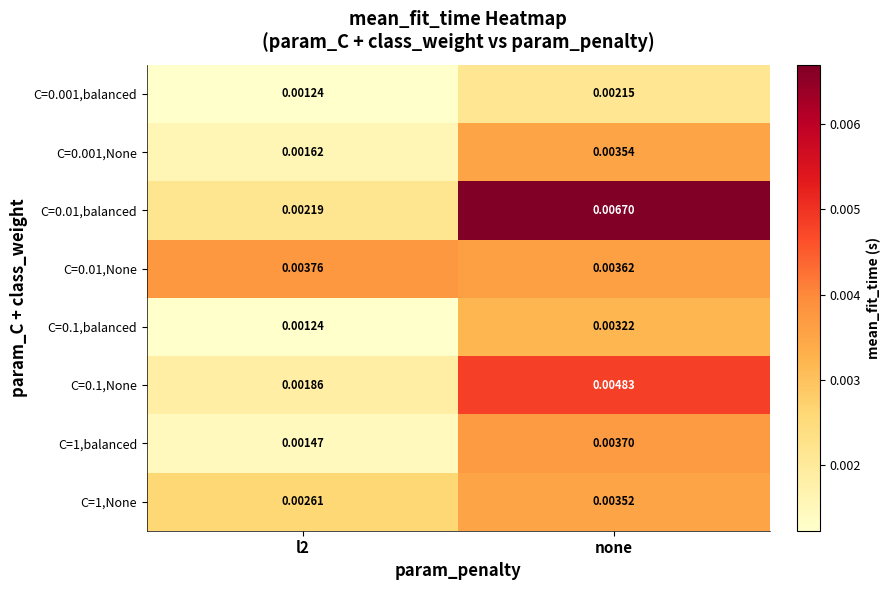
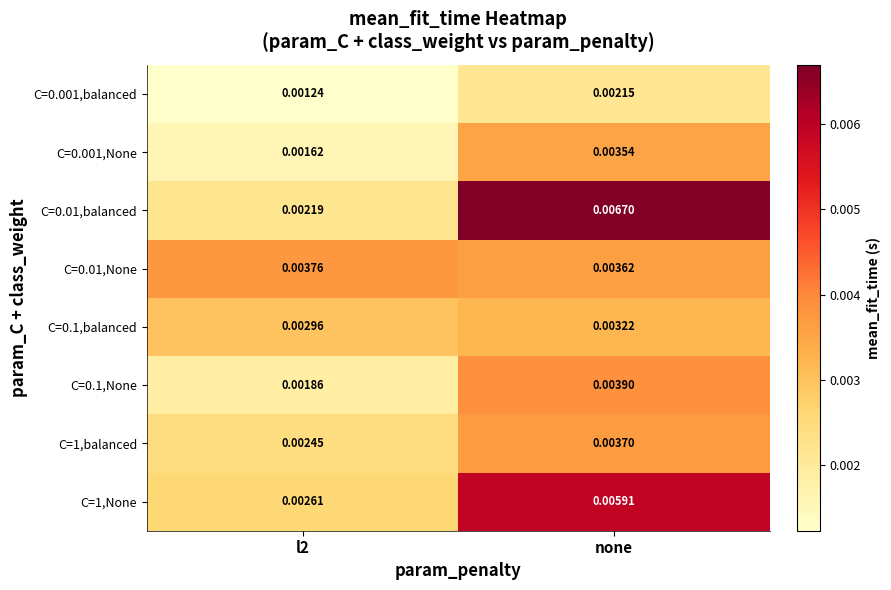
C=0.1,balanced, l2: 0.00124 -> 0.00296
C=0.1,None, none: 0.00483 -> 0.00390
C=1,balanced, l2: 0.00147 -> 0.00245
C=1,None, none: 0.00352 -> 0.00591
